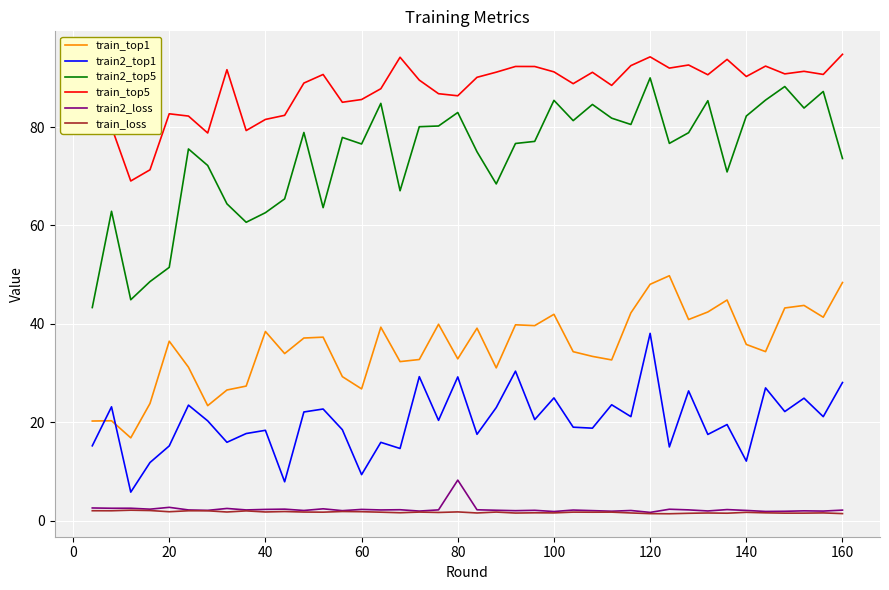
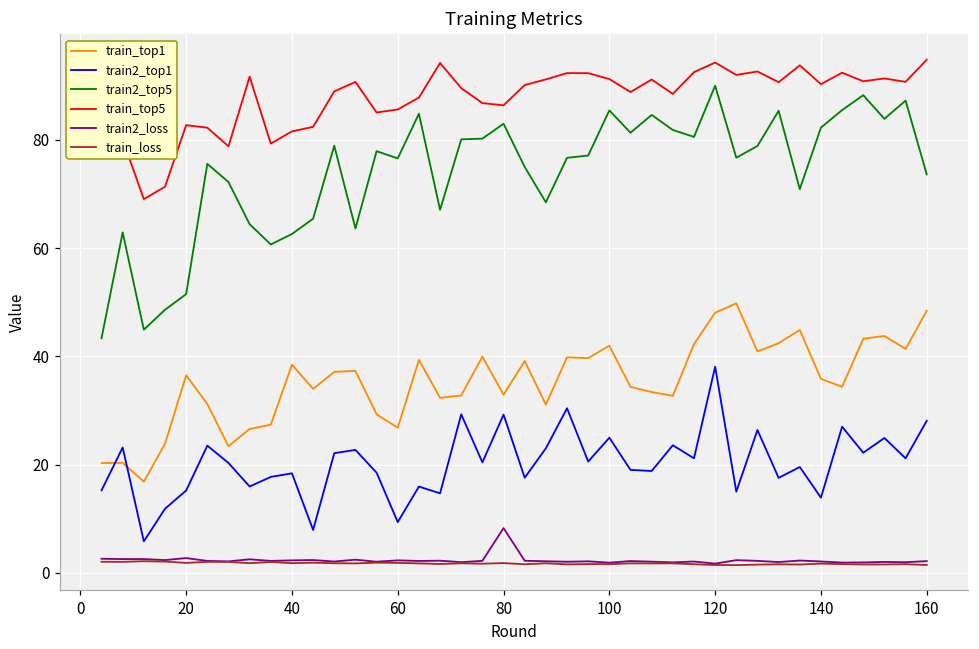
train2_top1, 140: 12 -> 14
